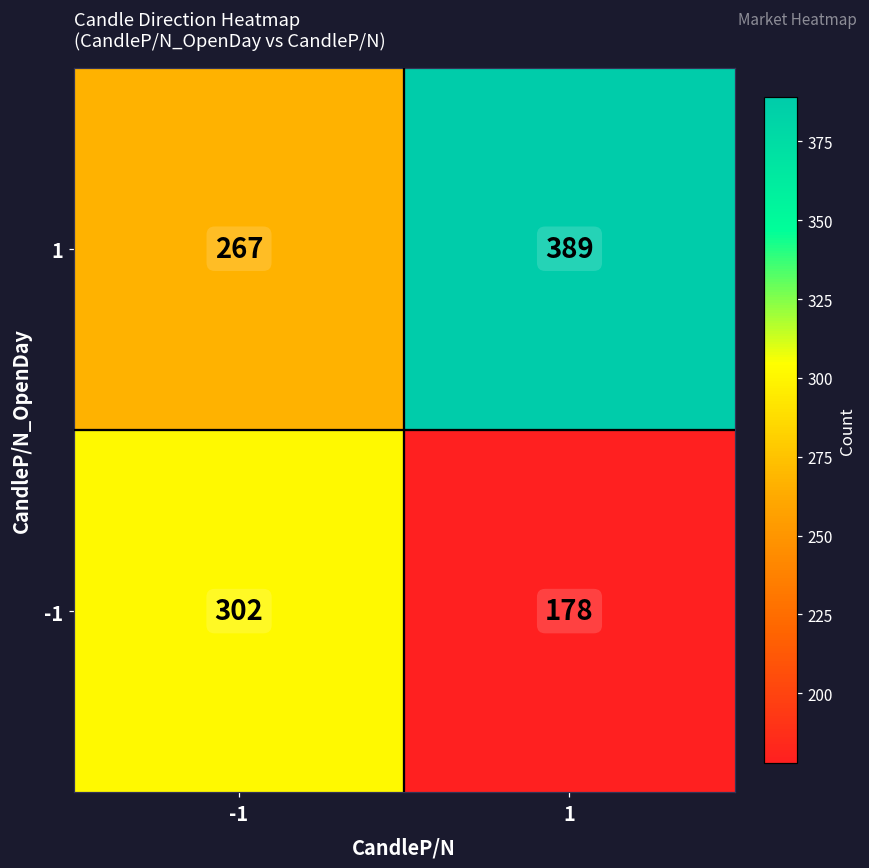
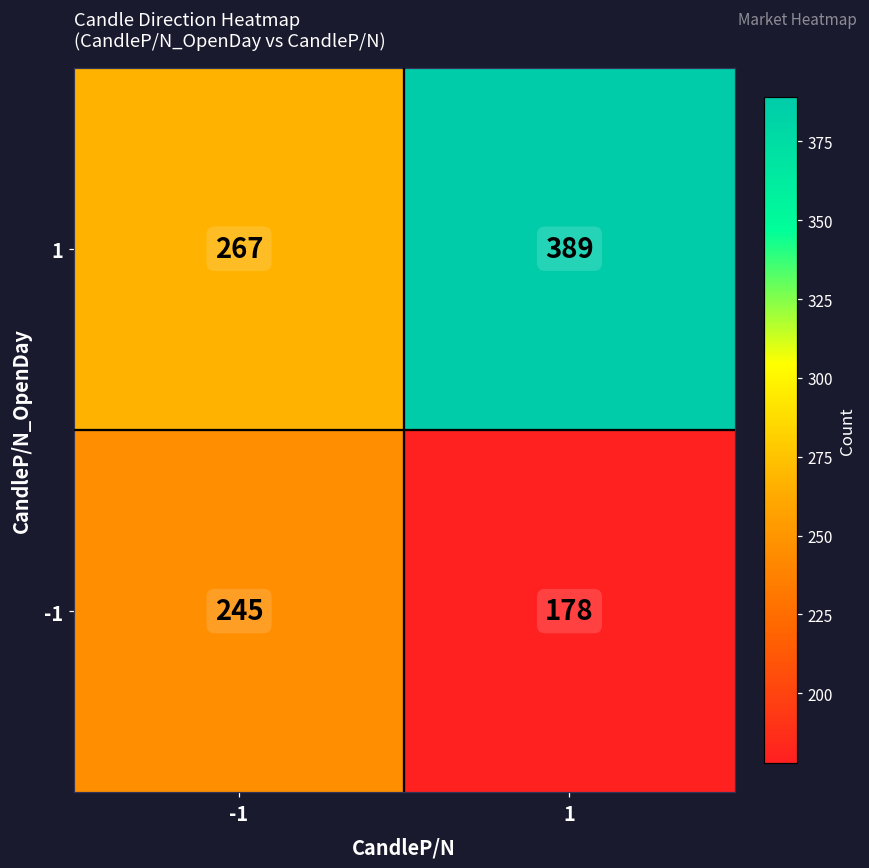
-1, -1: 302 -> 245
